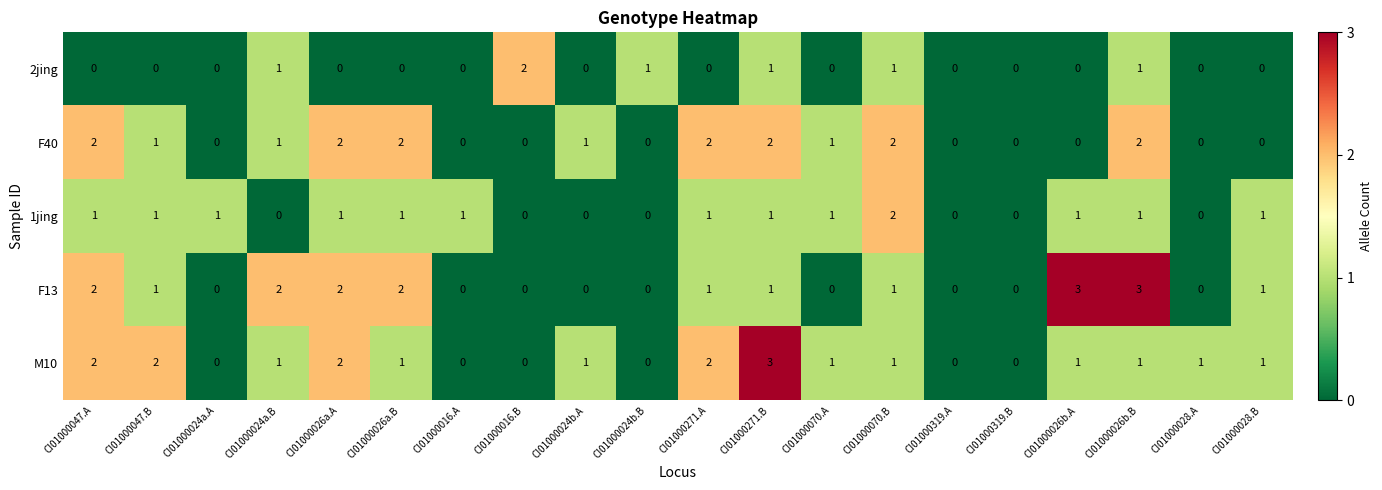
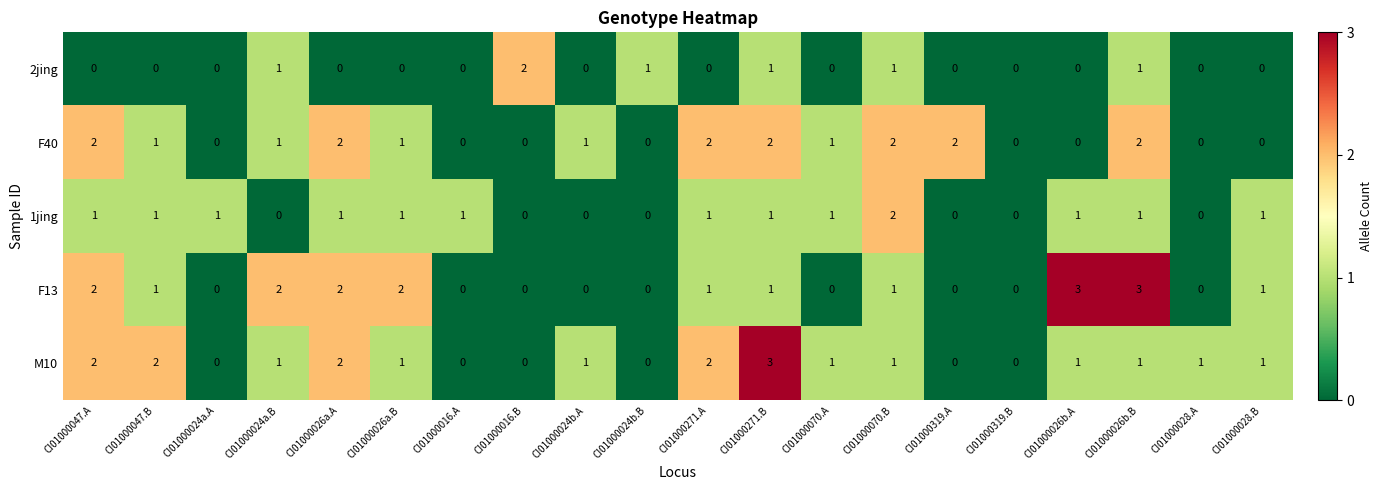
F40, CI01000026a.B: 2 -> 1
F40, CI01000319.A: 0 -> 2
